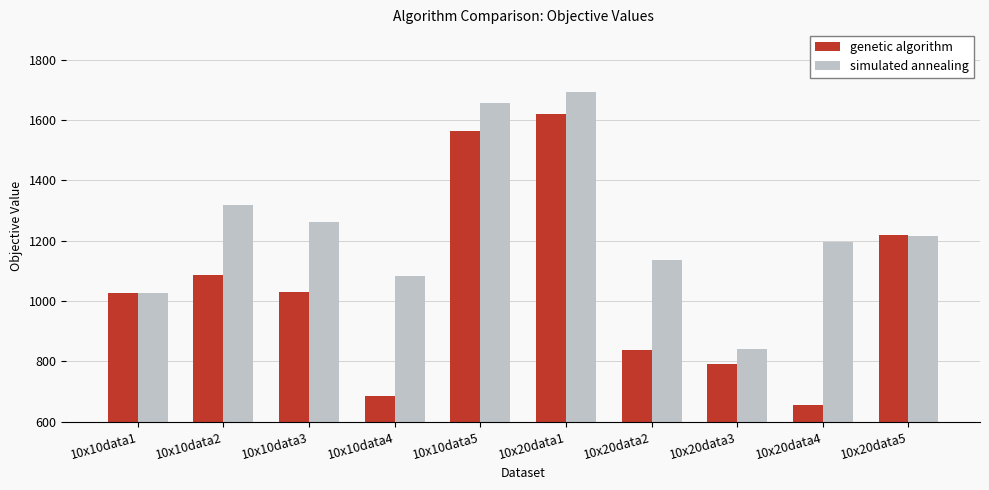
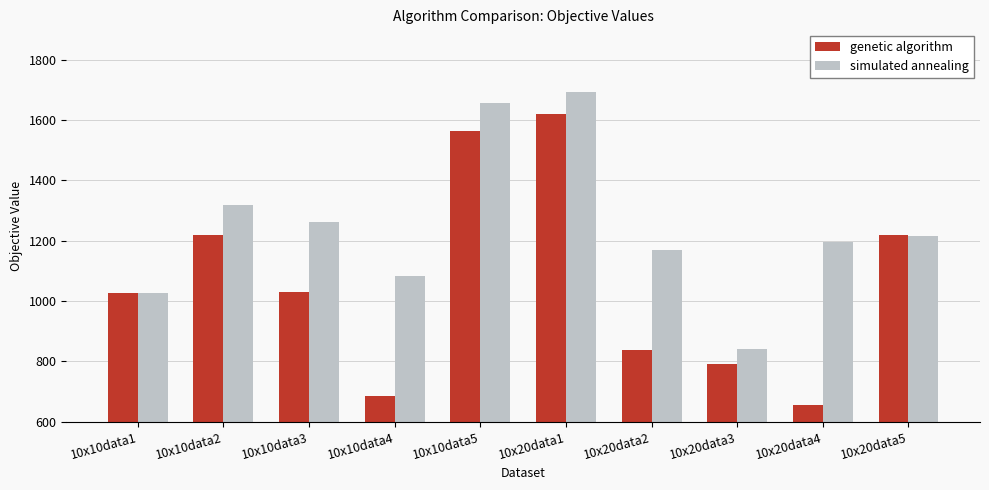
genetic algorithm, 10x10data2: 1090 -> 1220
simulated annealing, 10x20data2: 1130 -> 1170
